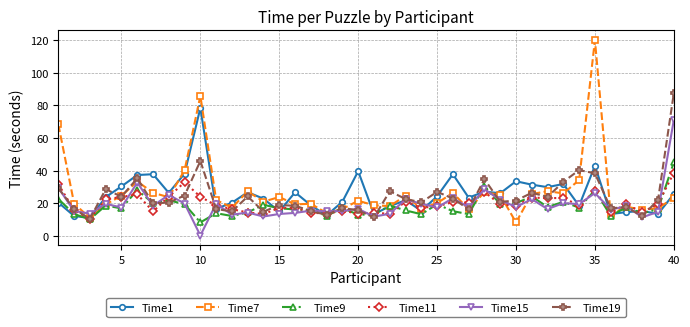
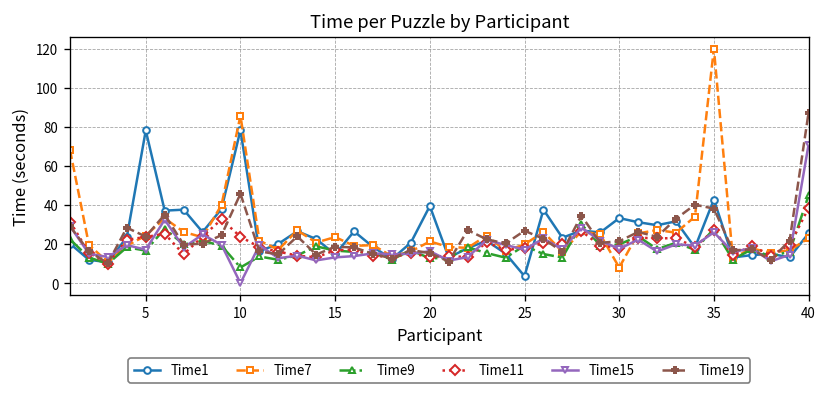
Time1, 5: 30 -> 78
Time1, 25: 24 -> 4
